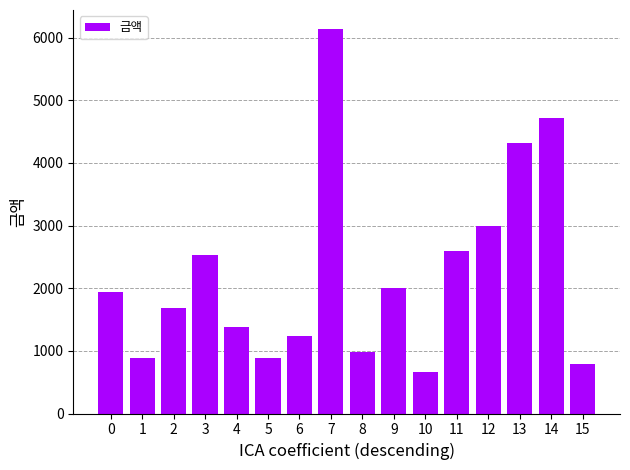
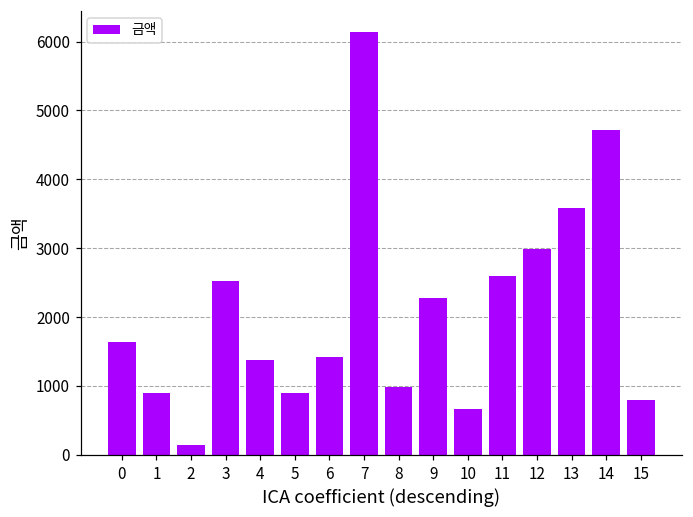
0: 1900 -> 1600
2: 1700 -> 100
6: 1200 -> 1400
9: 2000 -> 2300
13: 4300 -> 3600
